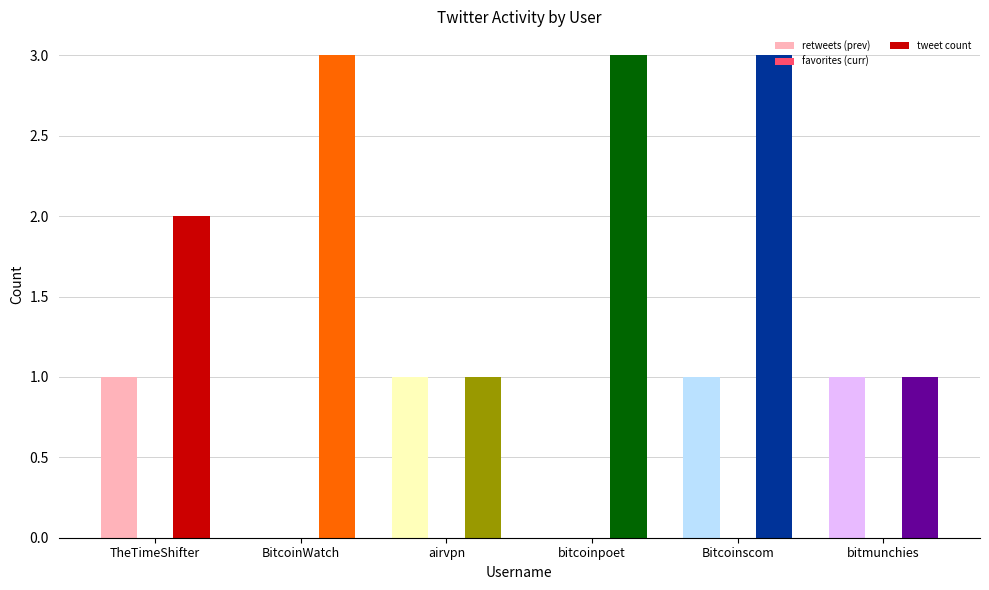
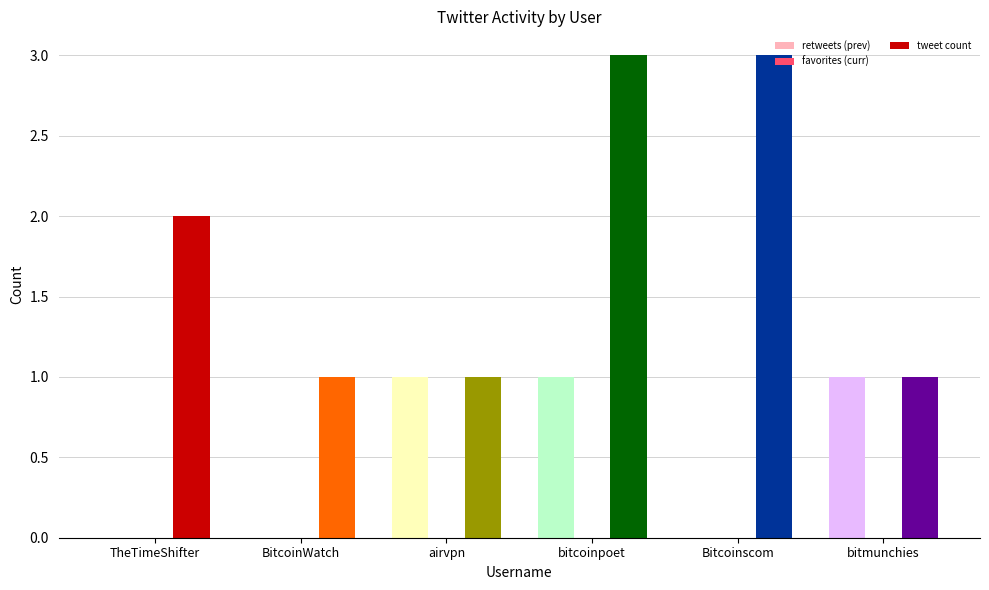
retweets (prev), TheTimeShifter: 1 -> 0
tweet count, BitcoinWatch: 3 -> 1
retweets (prev), bitcoinpoet: 0 -> 1
retweets (prev), Bitcoinscom: 1 -> 0
